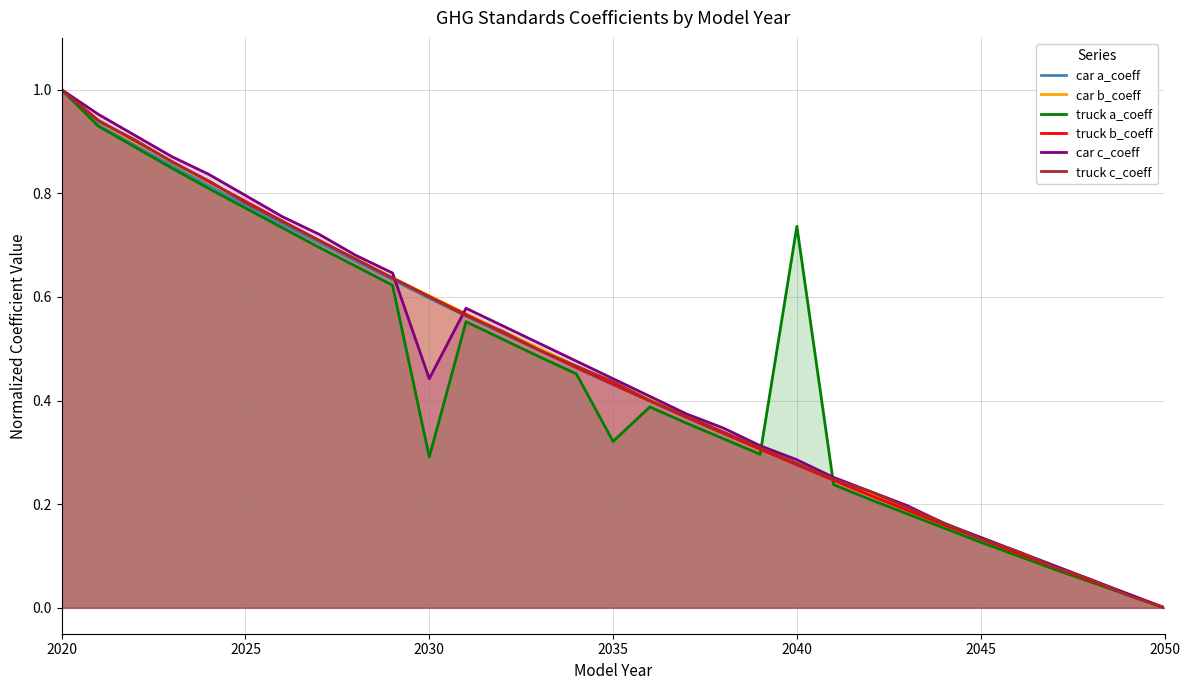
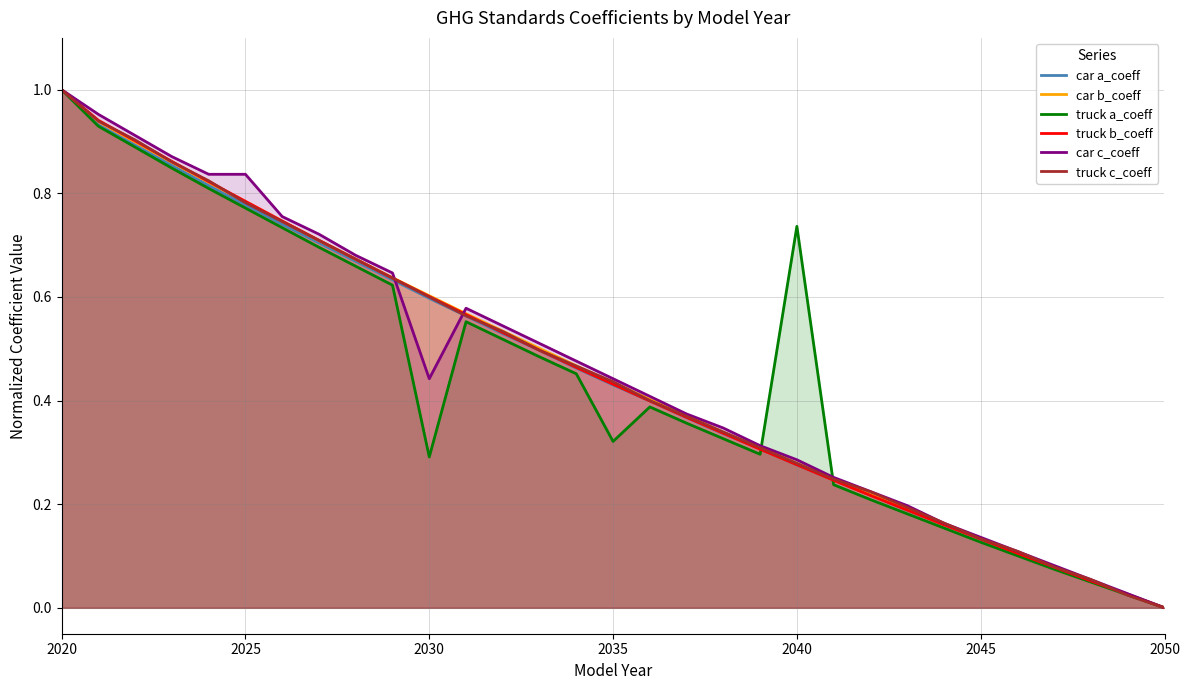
car c_coeff, 2025: 0.80 -> 0.84
